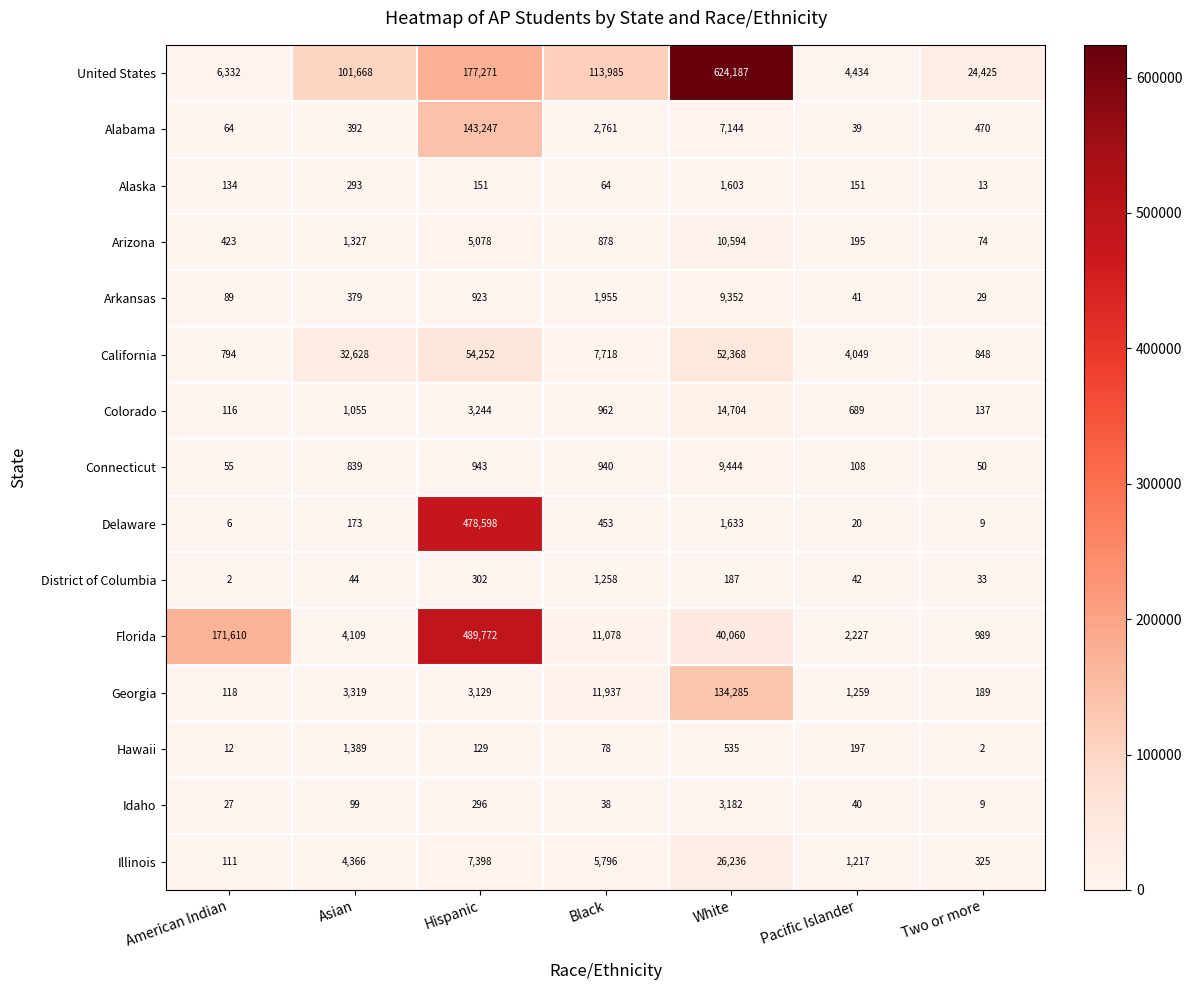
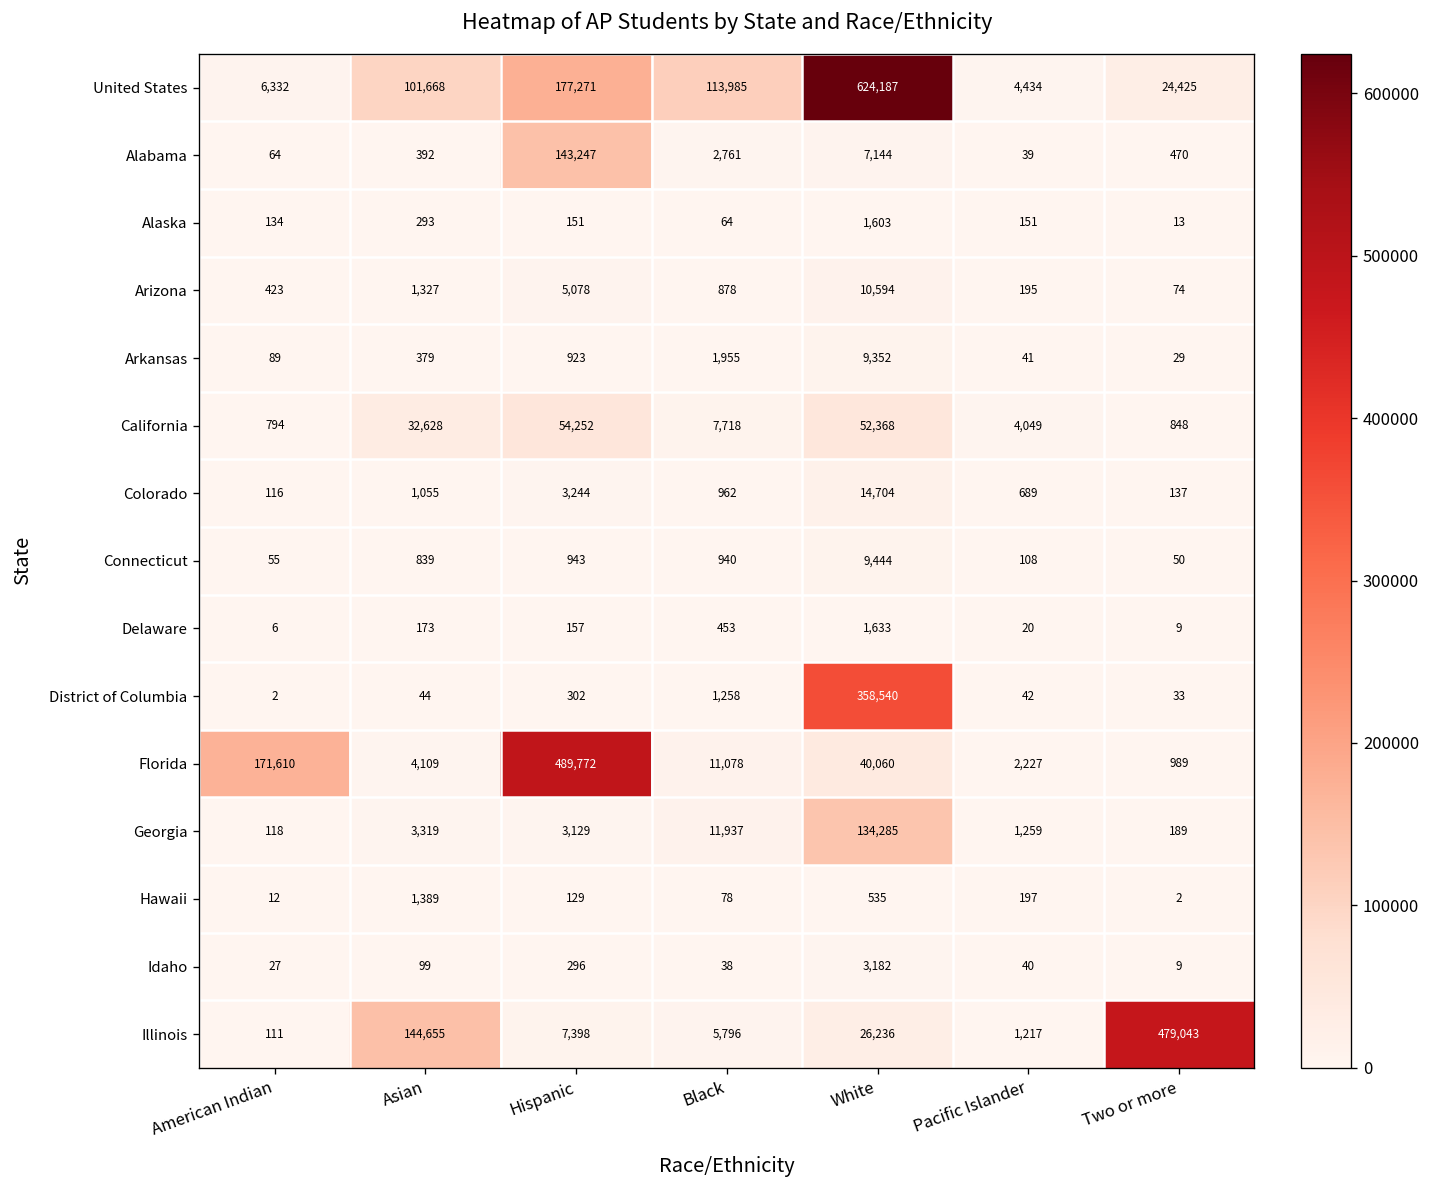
Delaware, Hispanic: 478,598 -> 157
District of Columbia, White: 187 -> 358,540
Illinois, Asian: 4,366 -> 144,655
Illinois, Two or more: 325 -> 479,043
